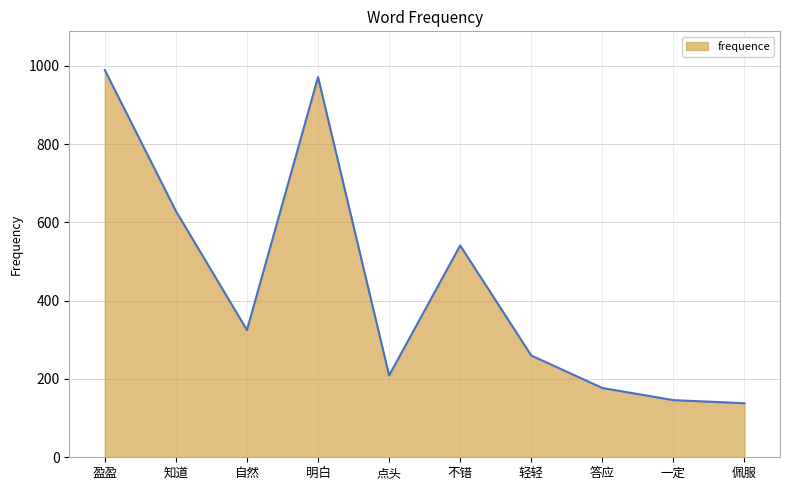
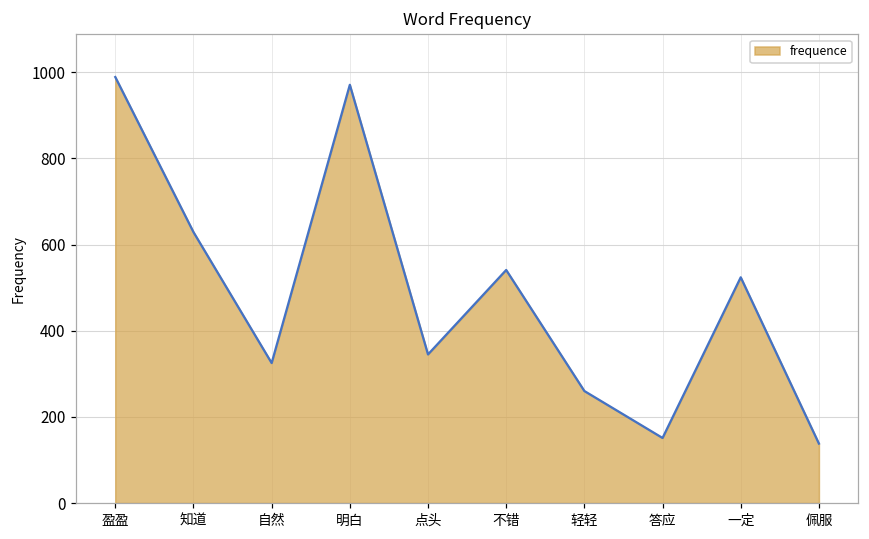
点头: 210 -> 350
答应: 180 -> 150
一定: 150 -> 520
